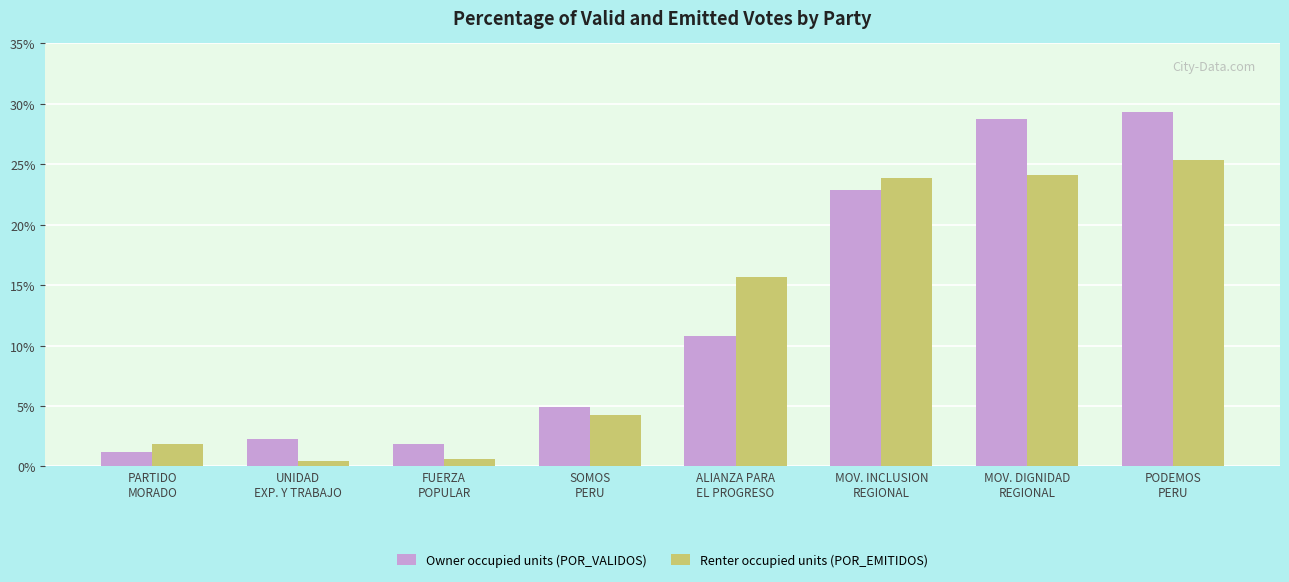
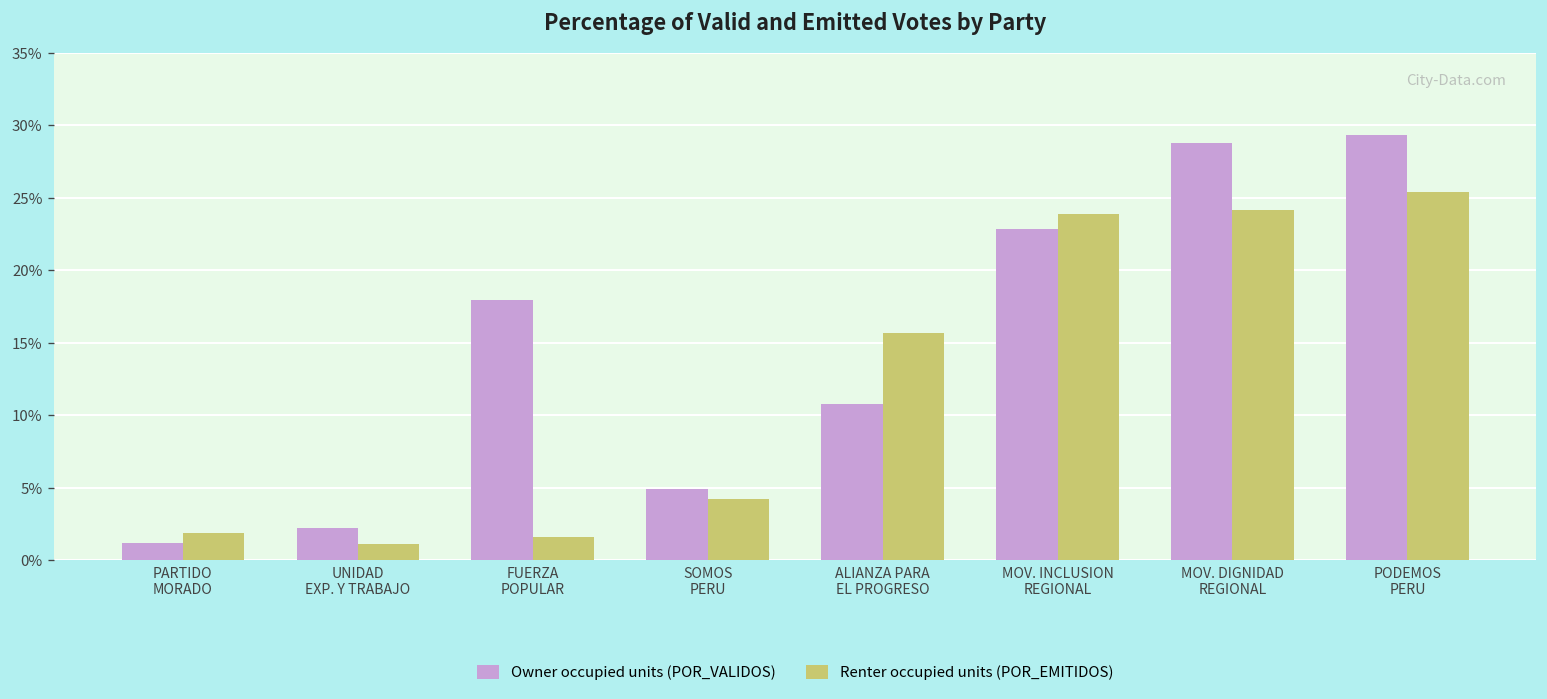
Renter occupied units (POR_EMITIDOS), UNIDAD EXP. Y TRABAJO: 0.4% -> 1.1%
Owner occupied units (POR_VALIDOS), FUERZA POPULAR: 1.8% -> 18.0%
Renter occupied units (POR_EMITIDOS), FUERZA POPULAR: 0.6% -> 1.6%
